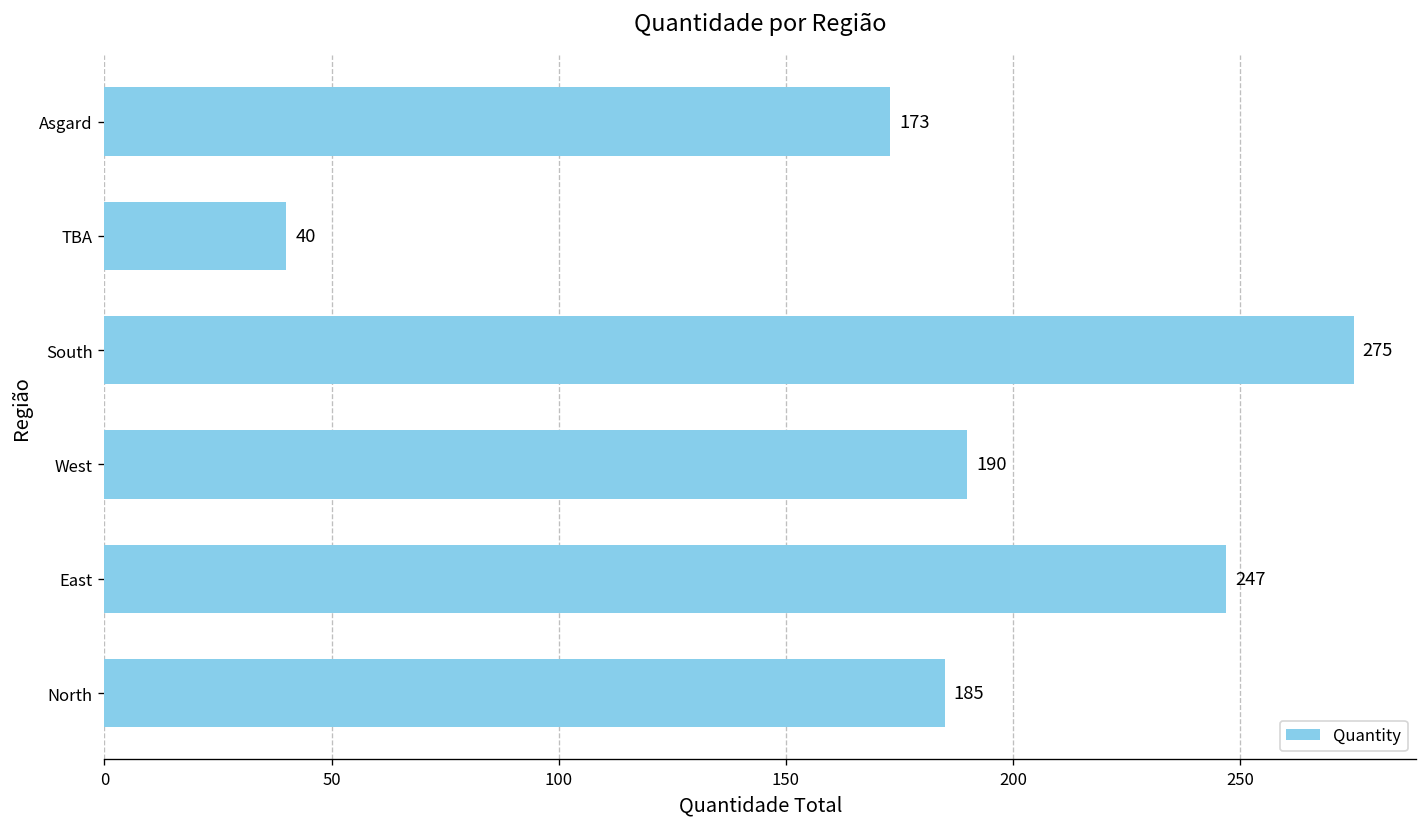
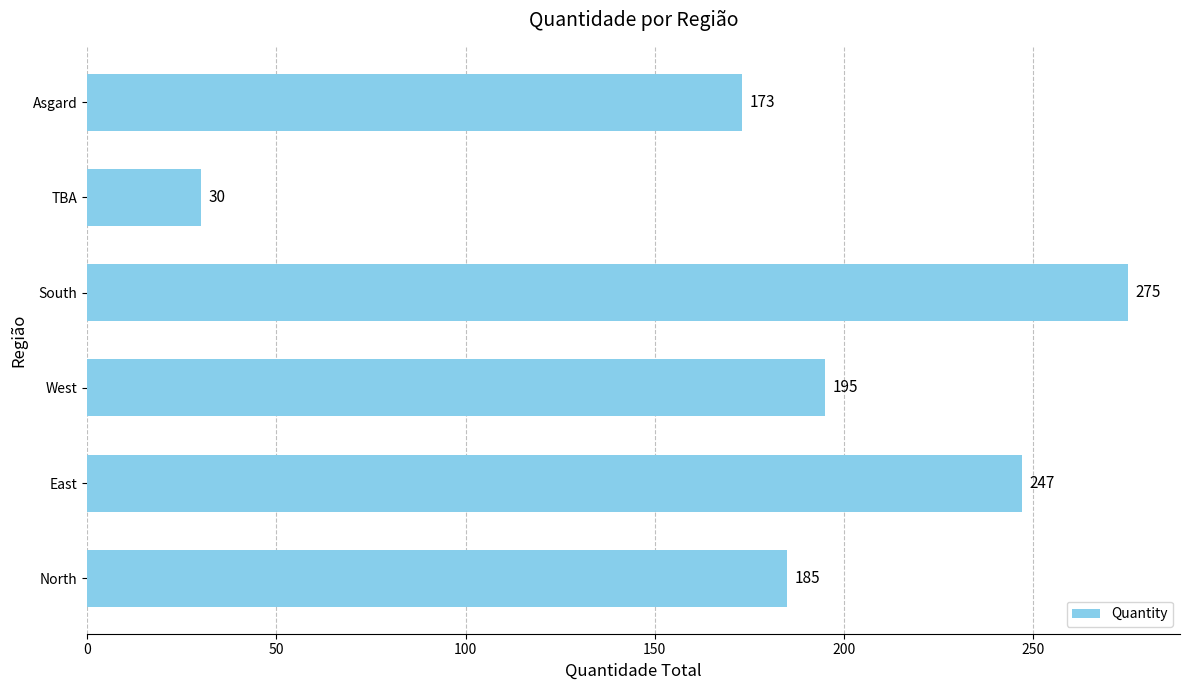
TBA: 40 -> 30
West: 190 -> 195
